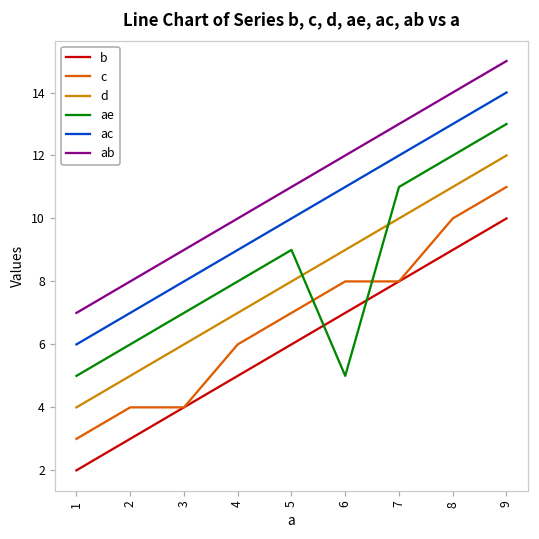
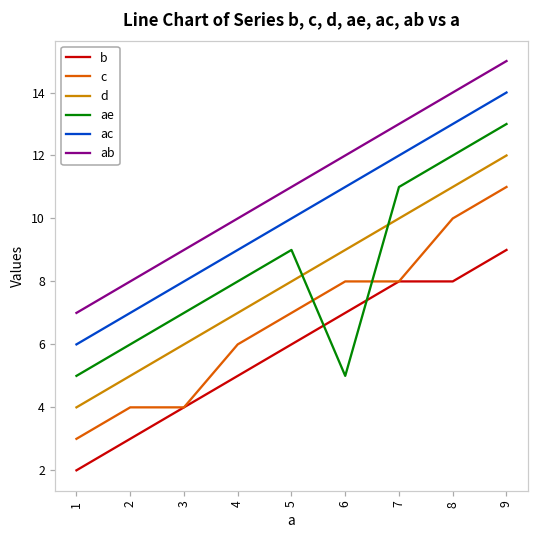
b, 8: 9 -> 8
b, 9: 10 -> 9
